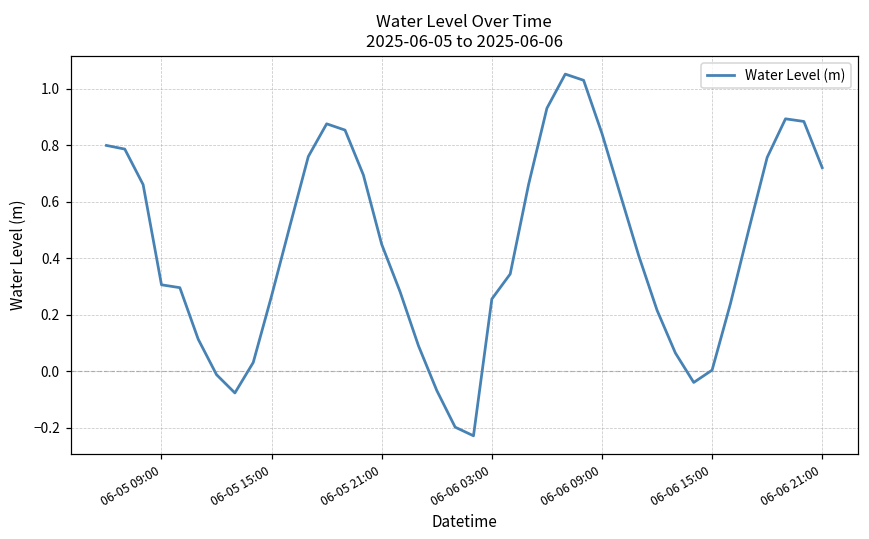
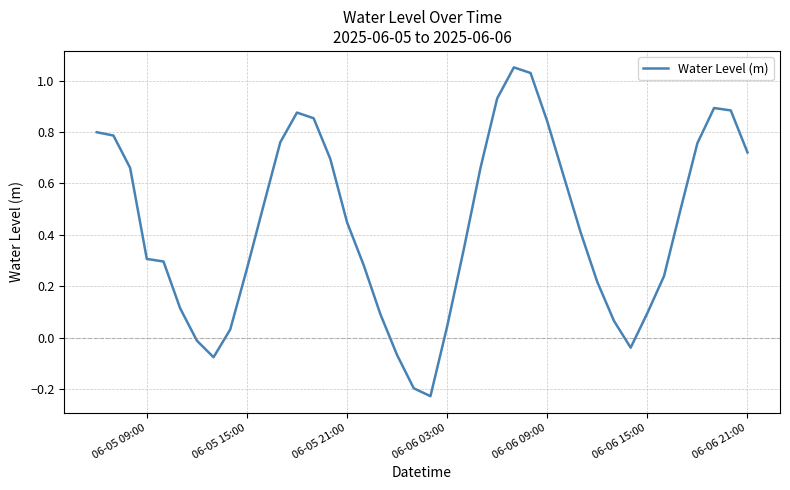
06-06 03:00: 0.26 -> 0.04
06-06 15:00: 0.00 -> 0.10
